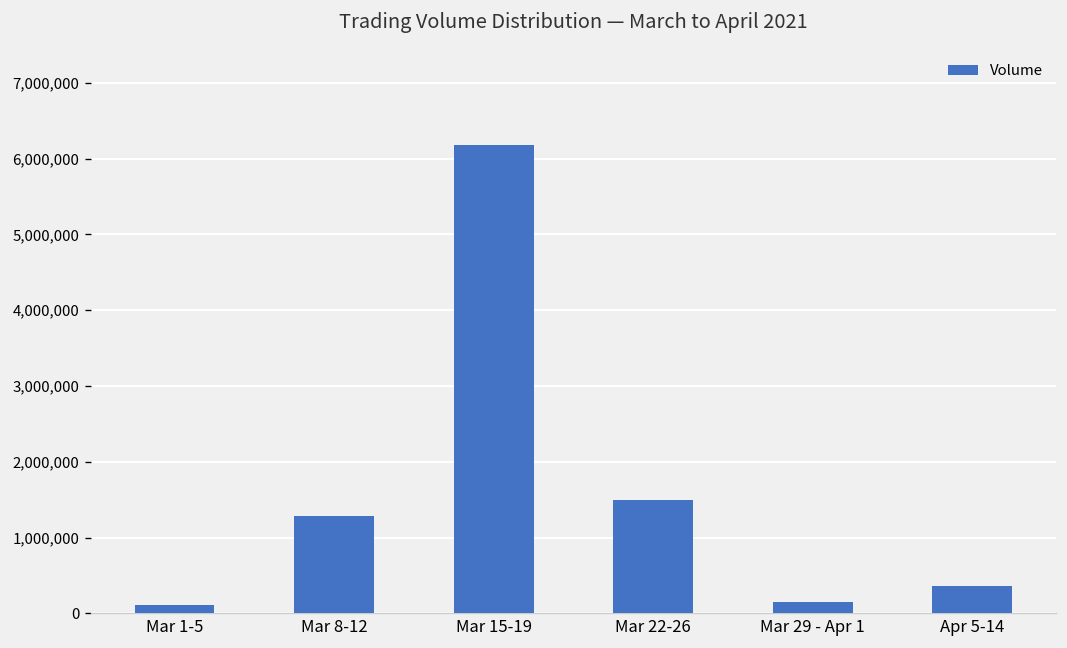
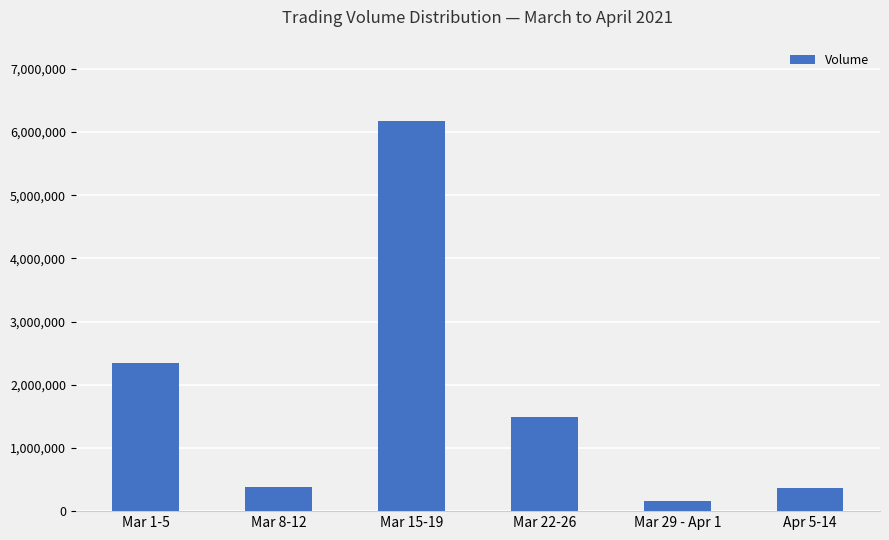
Mar 1-5: 100,000 -> 2,300,000
Mar 8-12: 1,300,000 -> 400,000
